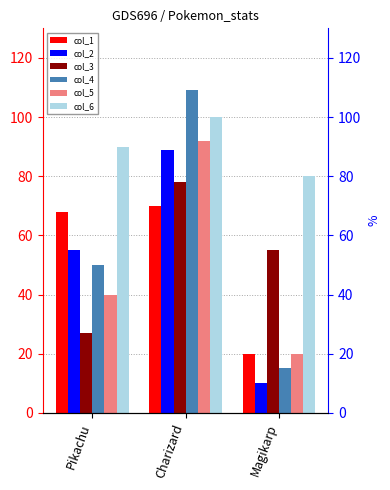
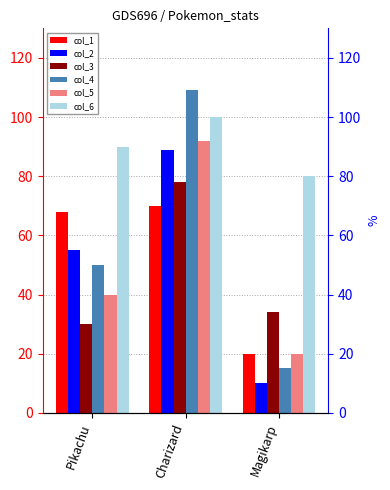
col_3, Pikachu: 27 -> 30
col_3, Magikarp: 55 -> 34
